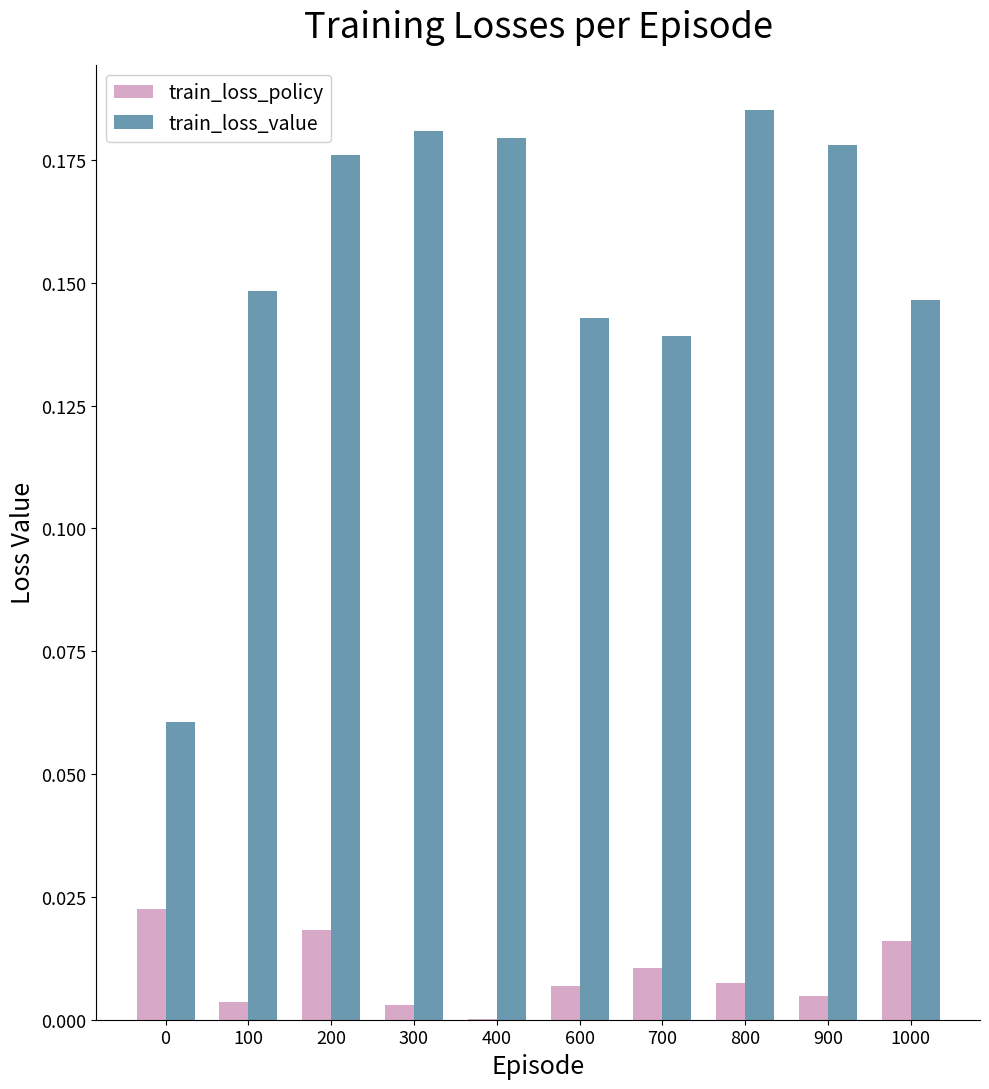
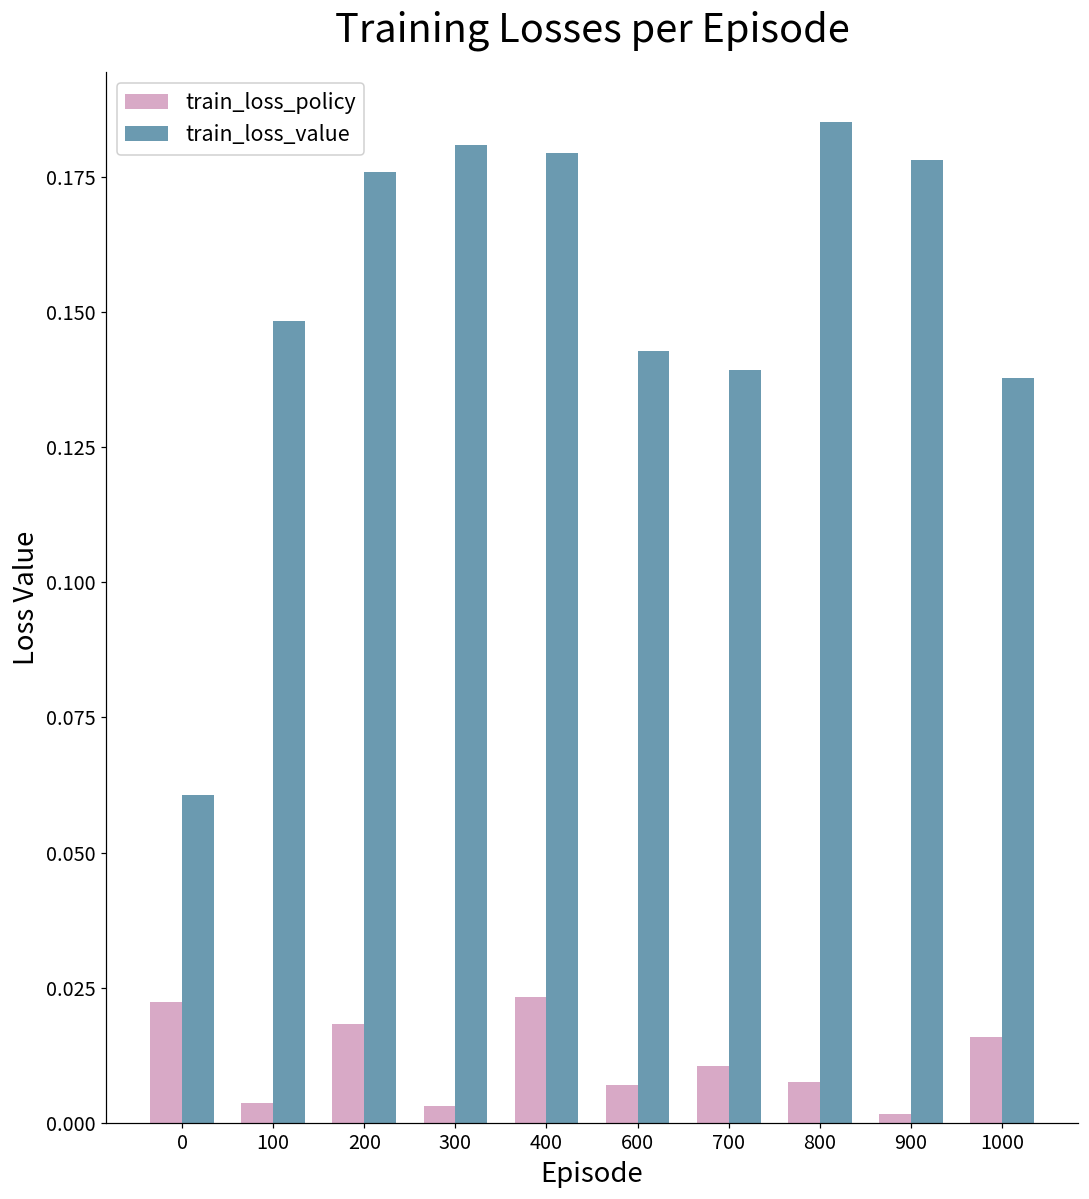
train_loss_policy, 400: 0.000 -> 0.023
train_loss_policy, 900: 0.005 -> 0.002
train_loss_value, 1000: 0.146 -> 0.138
